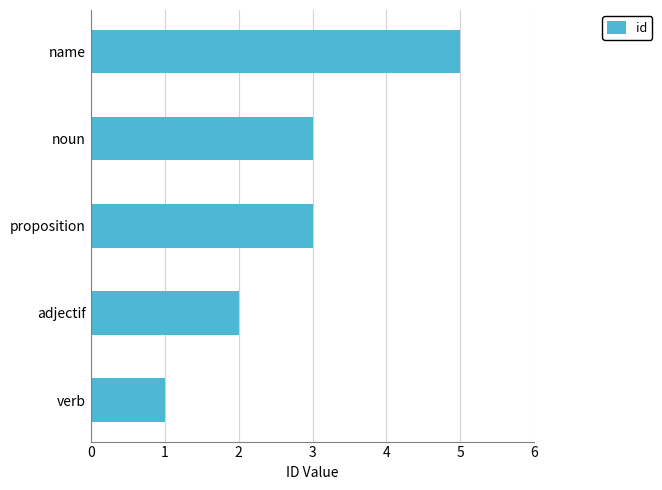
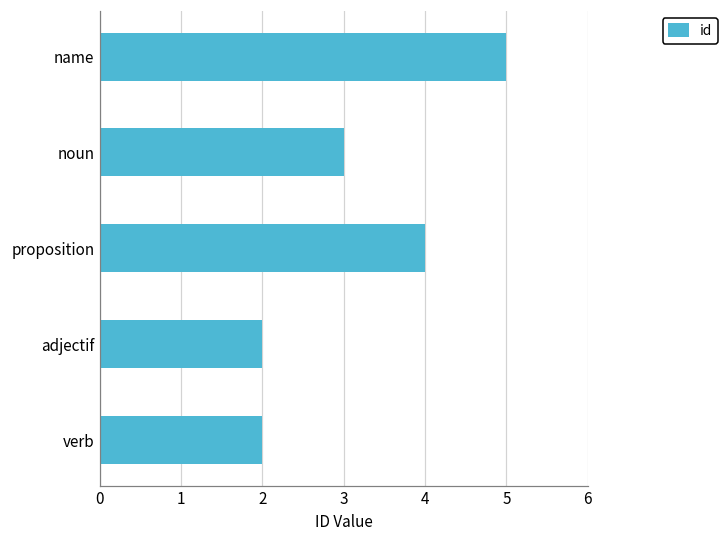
proposition: 3 -> 4
verb: 1 -> 2
